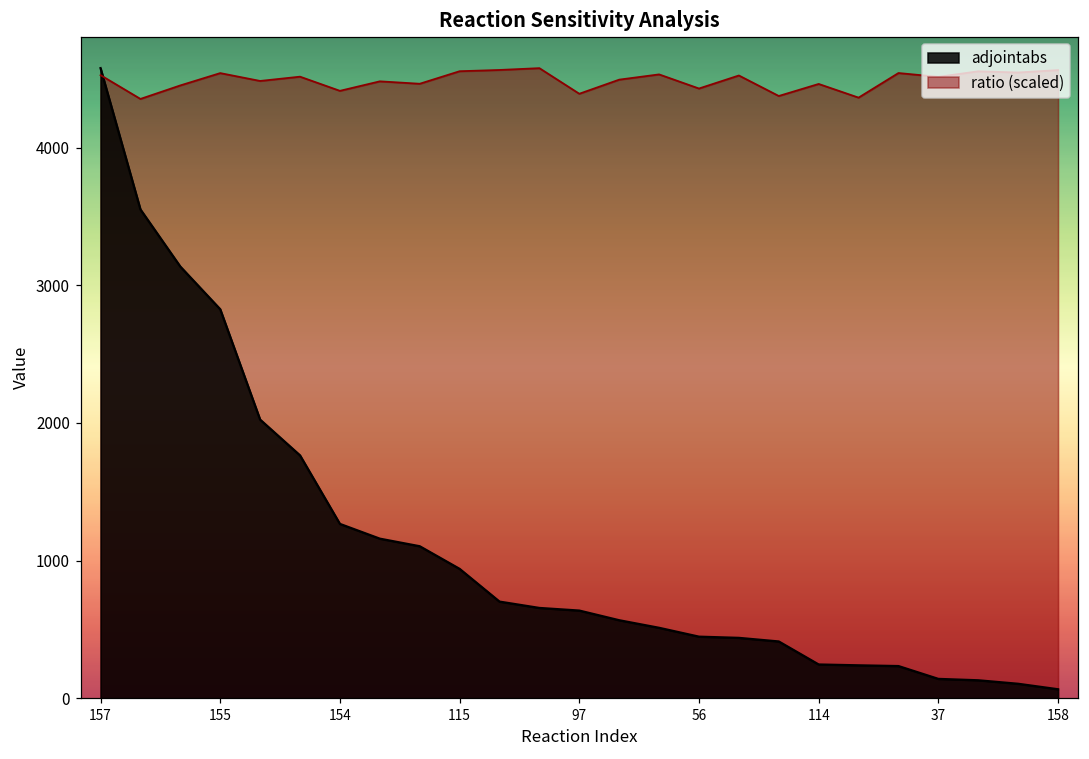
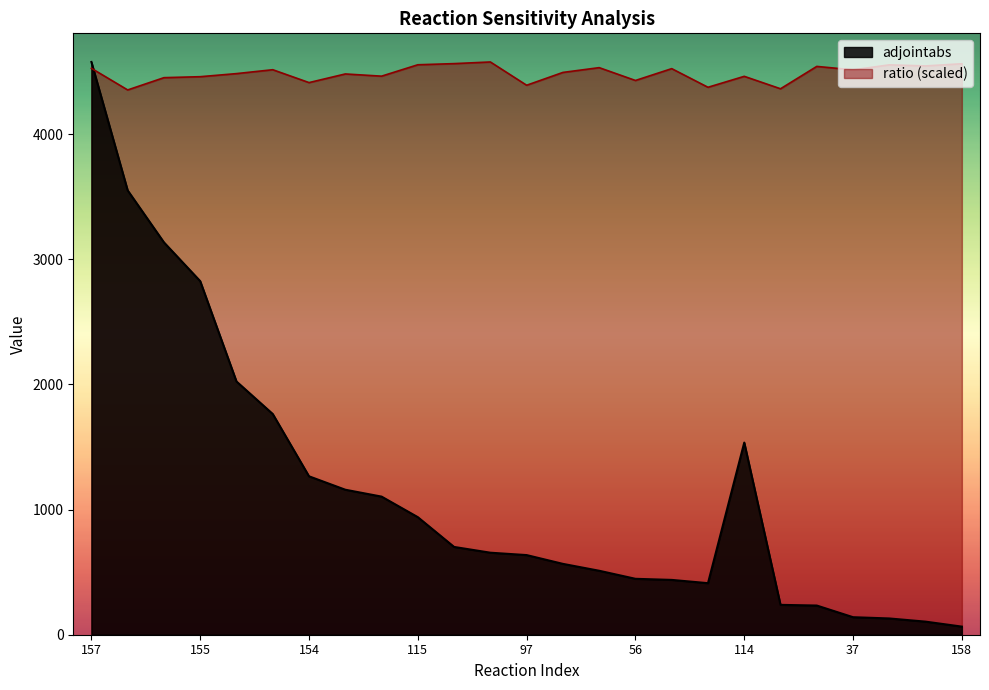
ratio (scaled), 155: 4540 -> 4460
adjointabs, 114: 240 -> 1540
